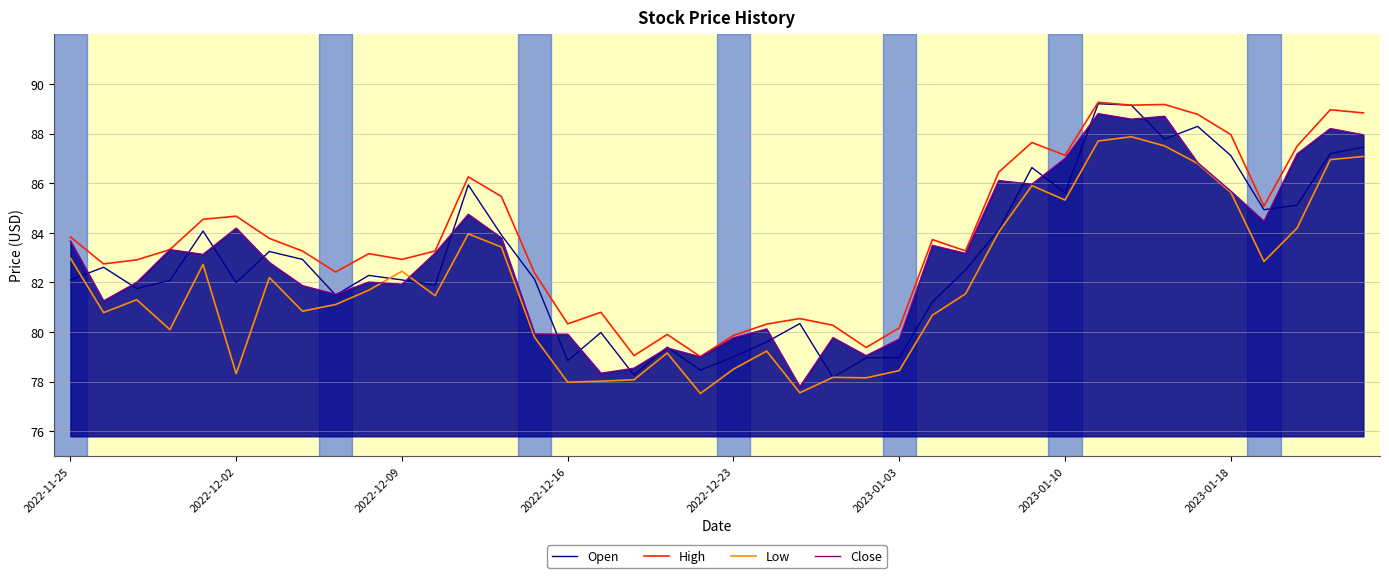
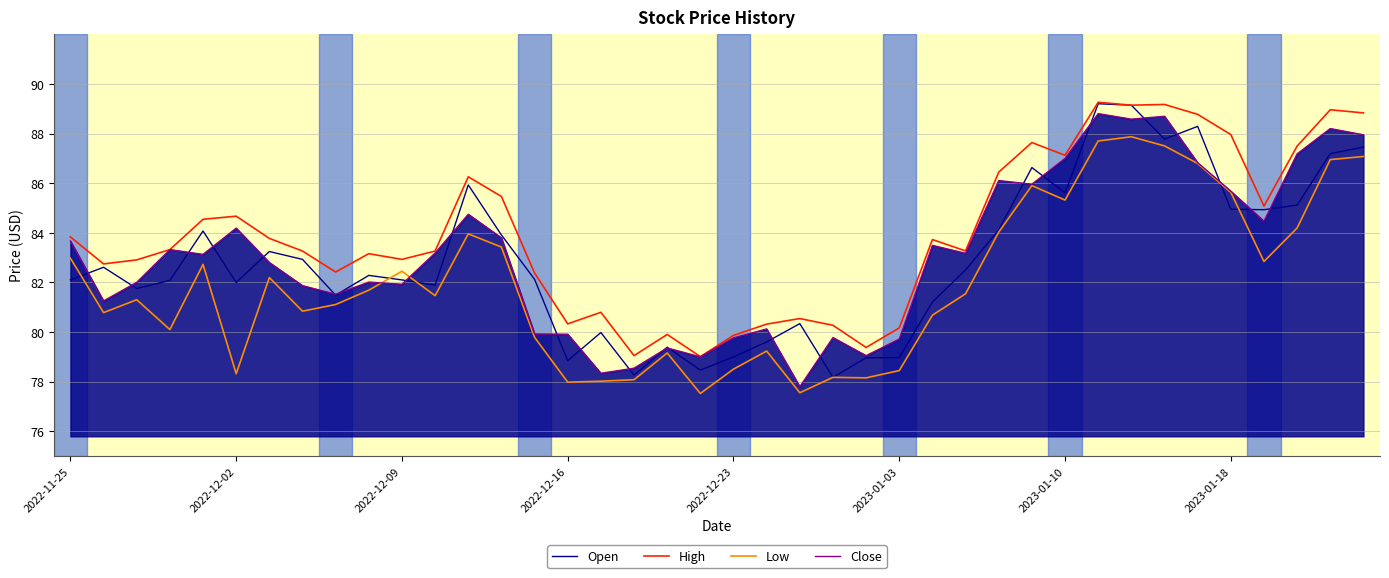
Open, 2023-01-18: 87.1 -> 85.0
